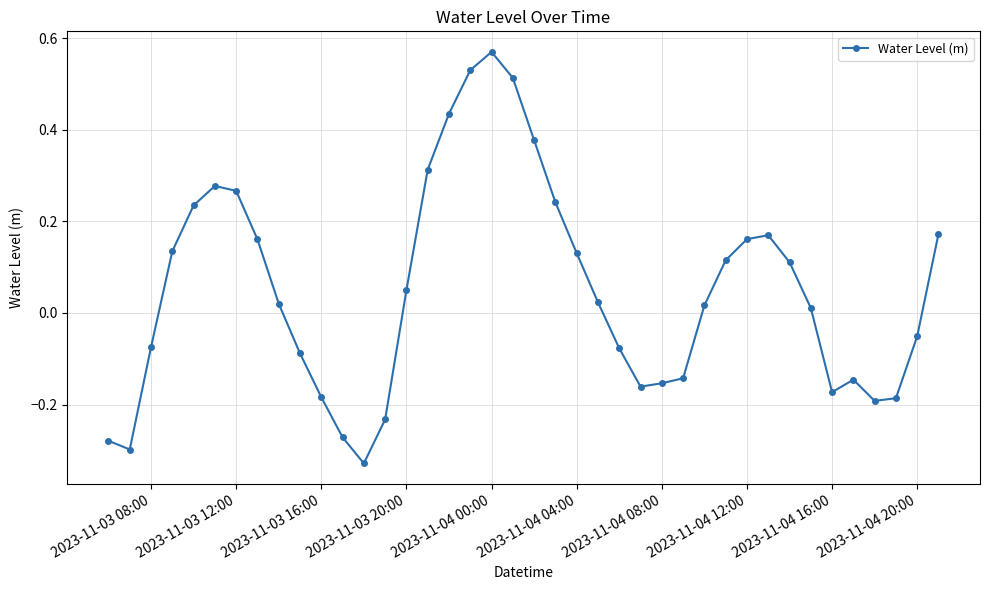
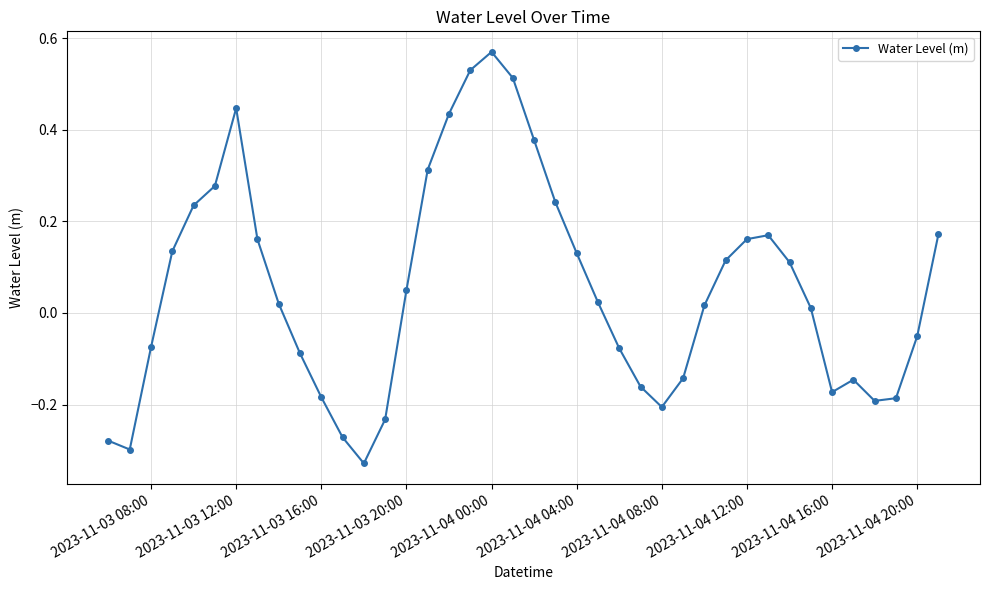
2023-11-03 12:00: 0.27 -> 0.45
2023-11-04 08:00: -0.15 -> -0.21
